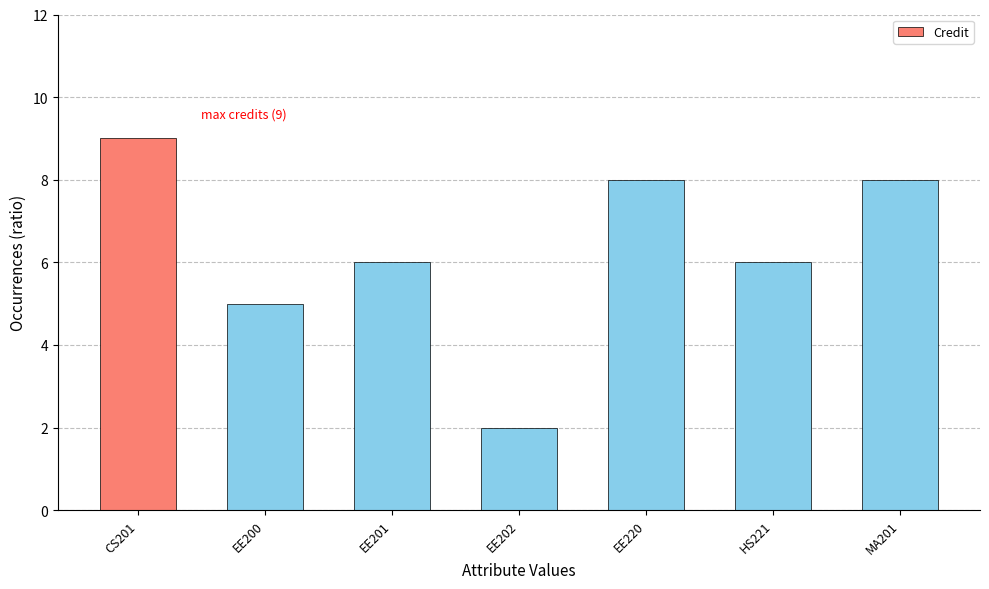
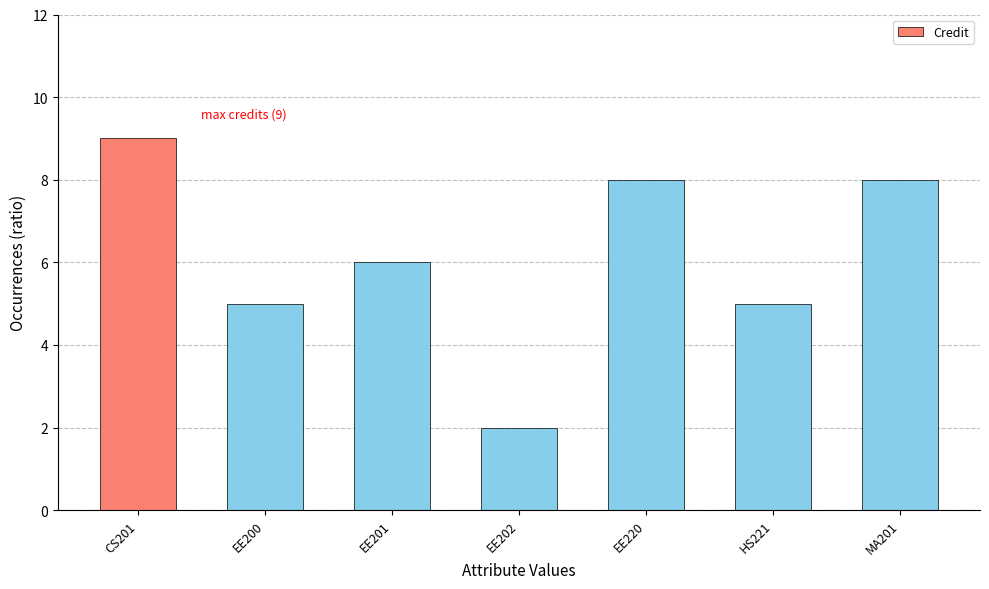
HS221: 6 -> 5
